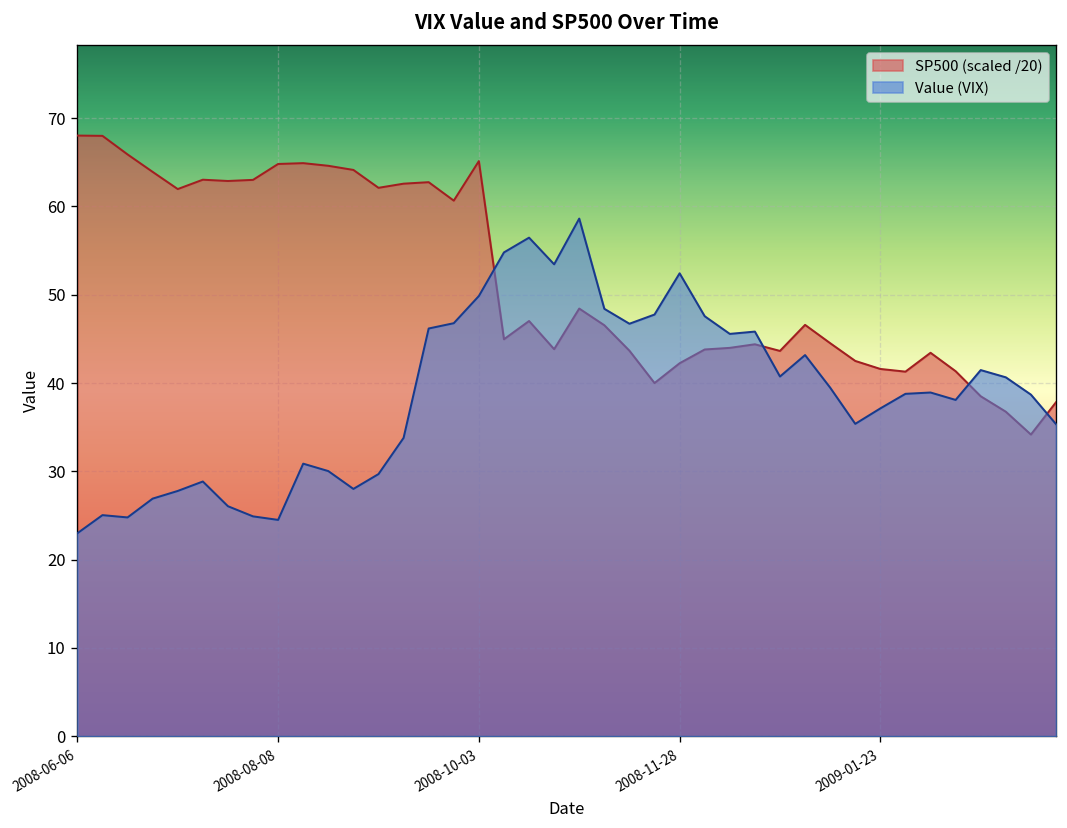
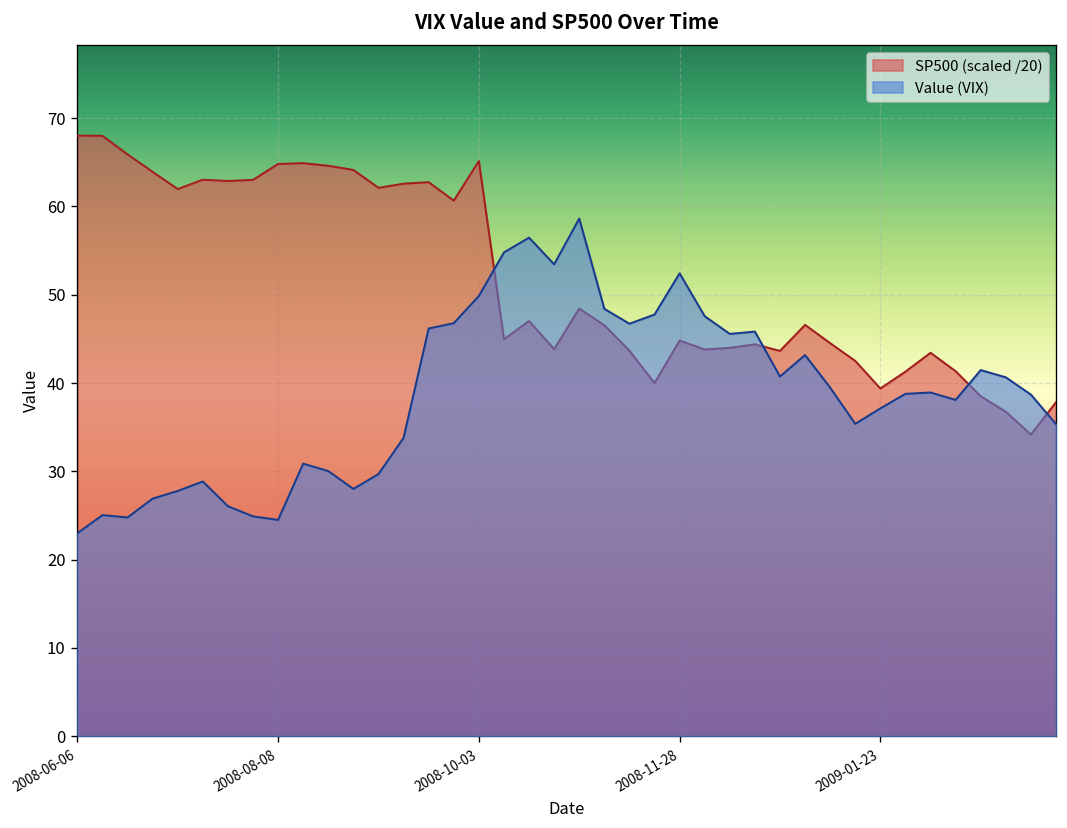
SP500 (scaled /20), 2008-11-28: 42 -> 45
SP500 (scaled /20), 2009-01-23: 42 -> 39
